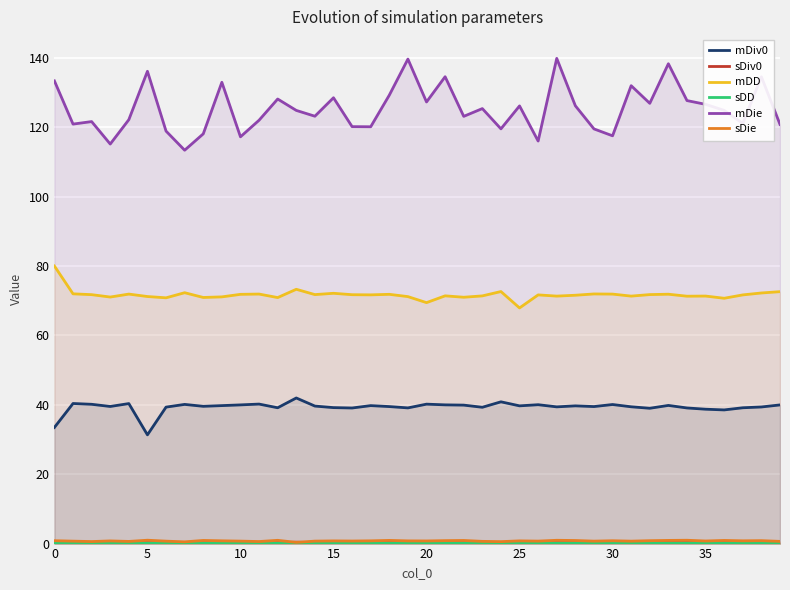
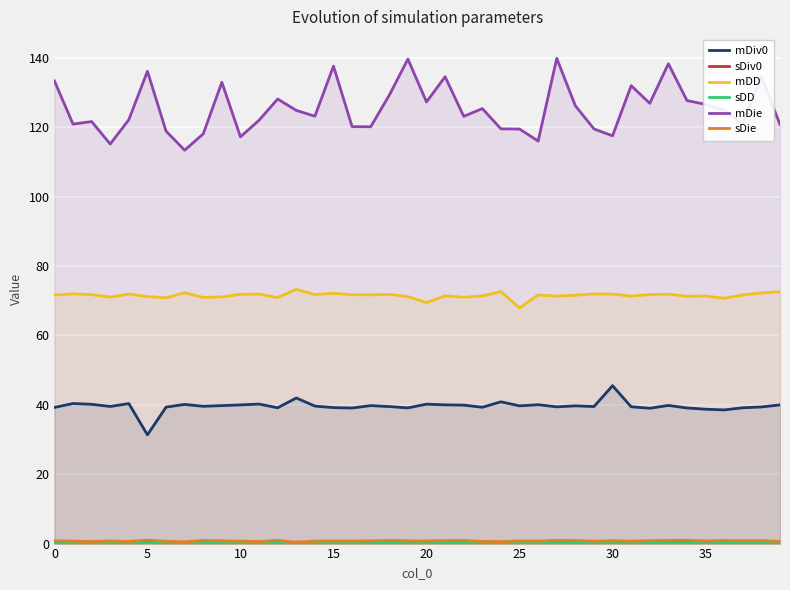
mDiv0, 0: 33 -> 39
mDD, 0: 80 -> 72
mDie, 15: 129 -> 138
mDie, 25: 126 -> 119
mDiv0, 30: 40 -> 46
